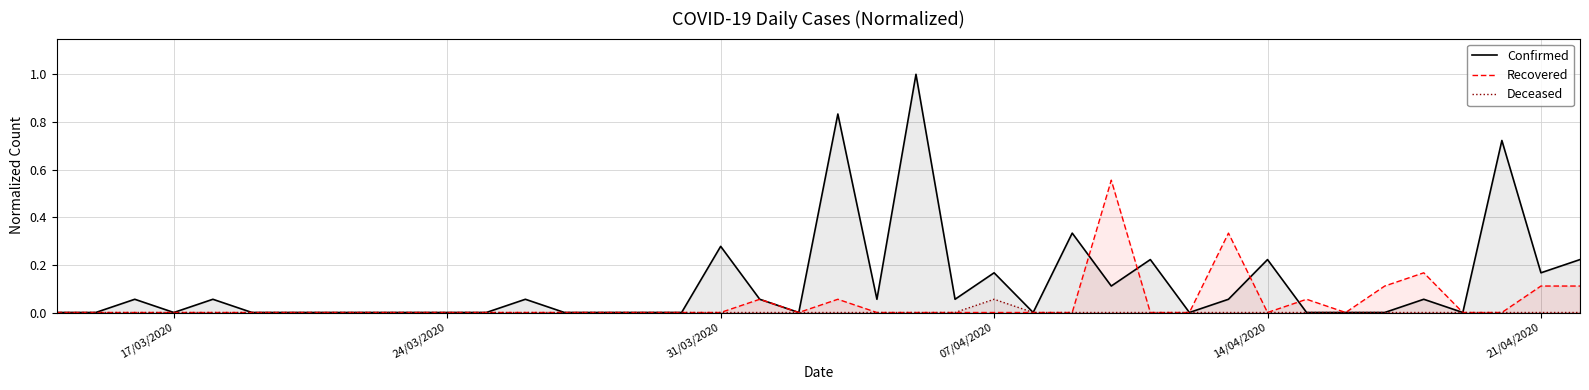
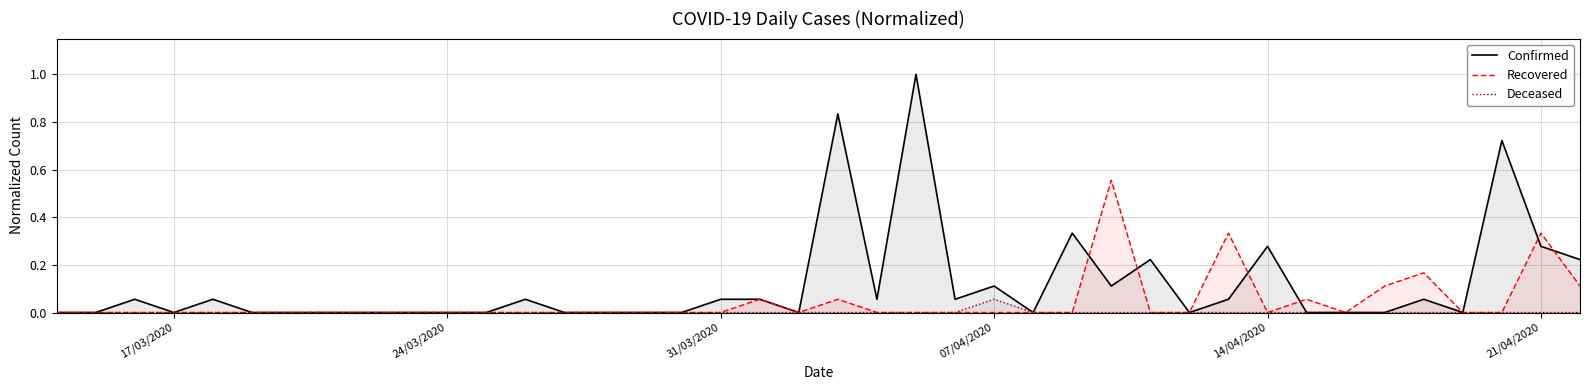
Confirmed, 31/03/2020: 0.28 -> 0.06
Confirmed, 07/04/2020: 0.17 -> 0.11
Confirmed, 14/04/2020: 0.22 -> 0.28
Confirmed, 21/04/2020: 0.17 -> 0.28
Recovered, 21/04/2020: 0.11 -> 0.33
